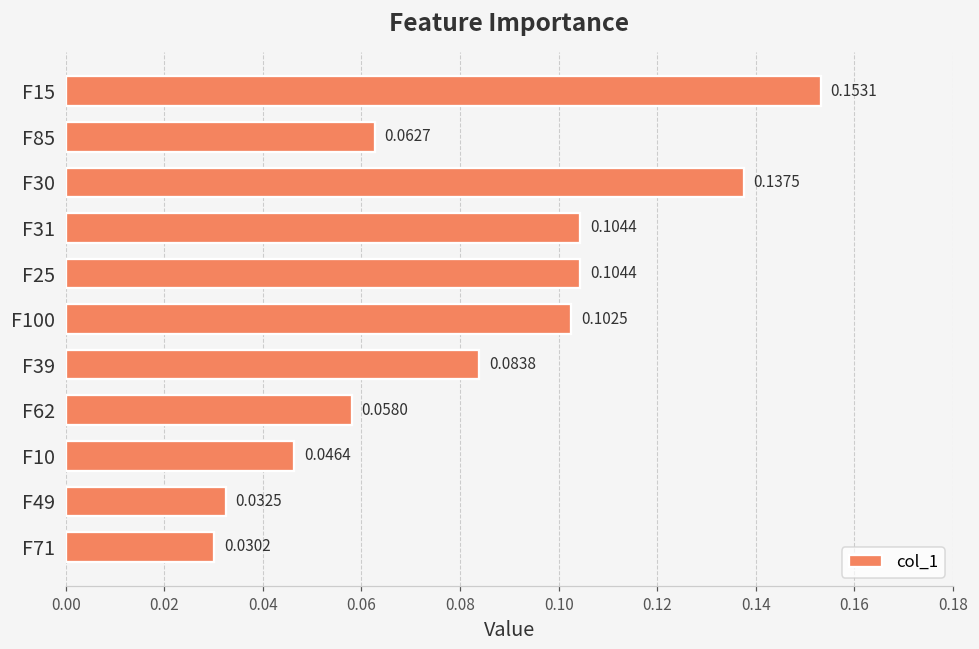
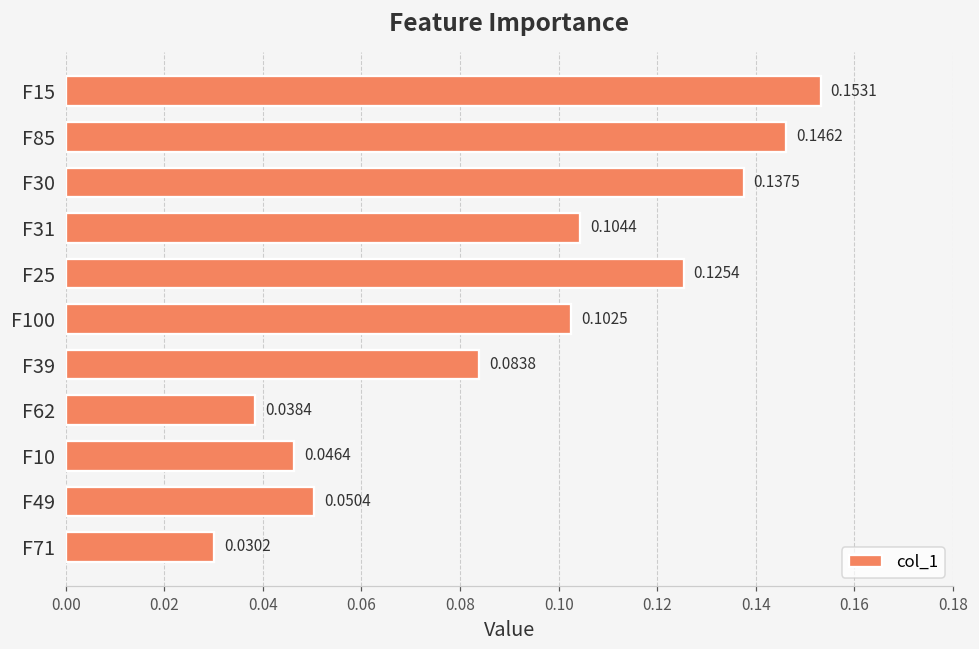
F85: 0.0627 -> 0.1462
F25: 0.1044 -> 0.1254
F62: 0.0580 -> 0.0384
F49: 0.0325 -> 0.0504
